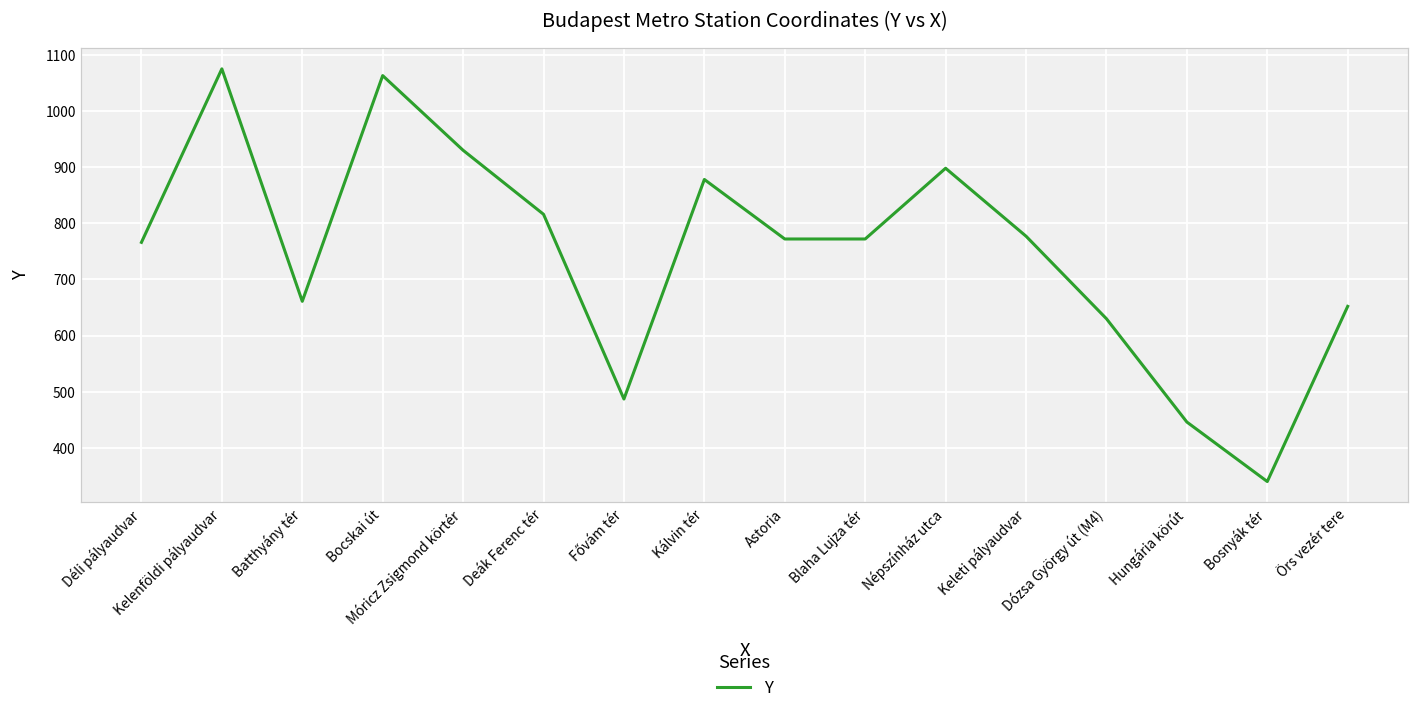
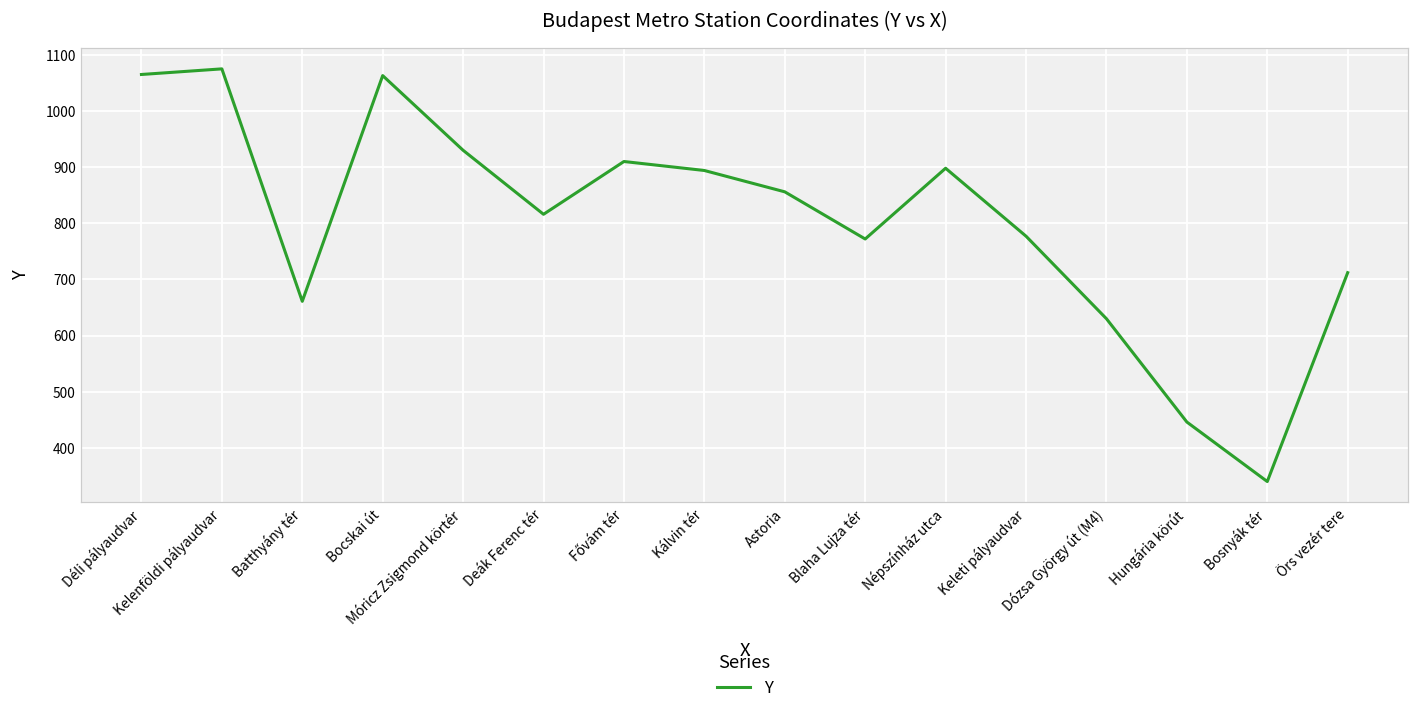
Déli pályaudvar: 770 -> 1070
Fővám tér: 490 -> 910
Kálvin tér: 880 -> 890
Astoria: 770 -> 860
Örs vezér tere: 650 -> 710
